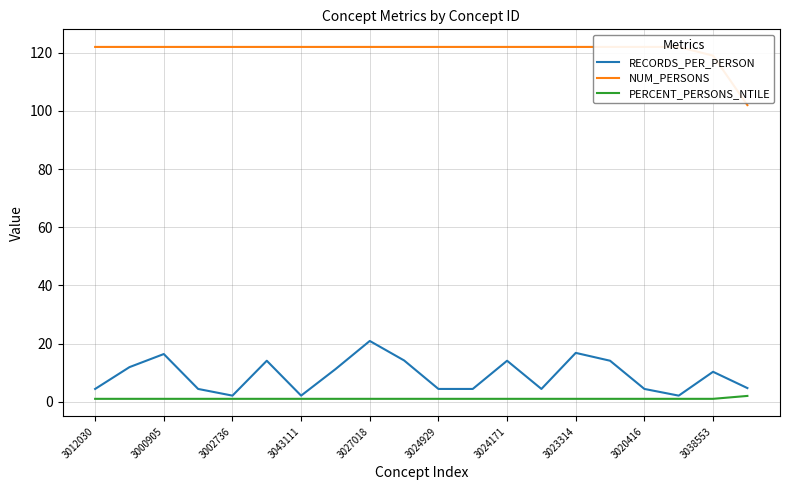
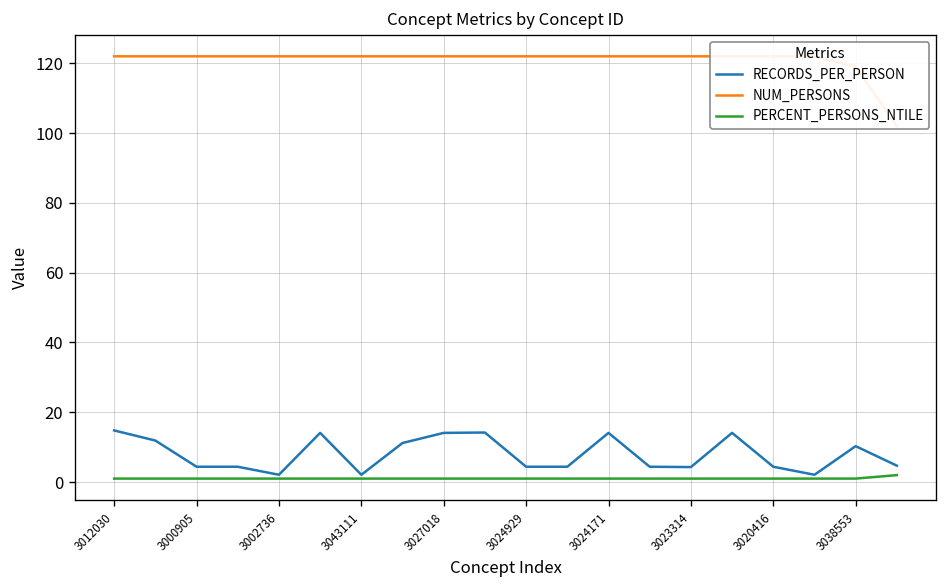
RECORDS_PER_PERSON, 3012030: 4 -> 15
RECORDS_PER_PERSON, 3000905: 16 -> 4
RECORDS_PER_PERSON, 3027018: 21 -> 14
RECORDS_PER_PERSON, 3023314: 17 -> 4
